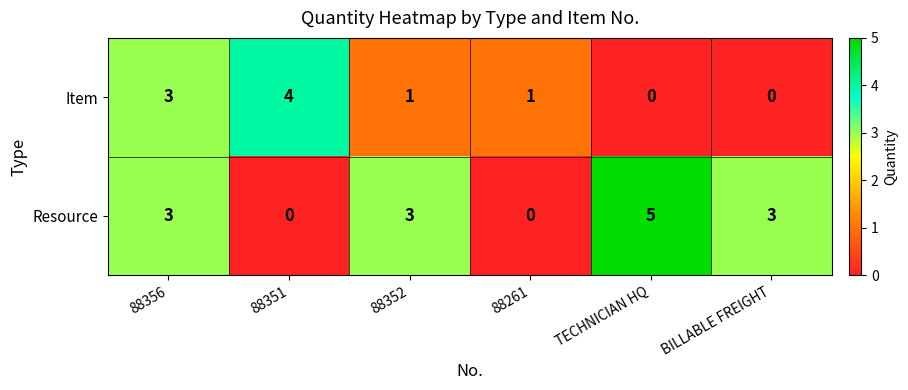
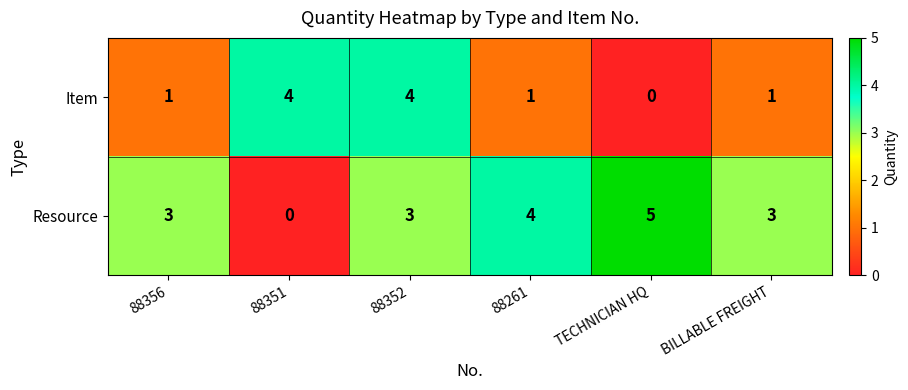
Item, 88356: 3 -> 1
Item, 88352: 1 -> 4
Item, BILLABLE FREIGHT: 0 -> 1
Resource, 88261: 0 -> 4
